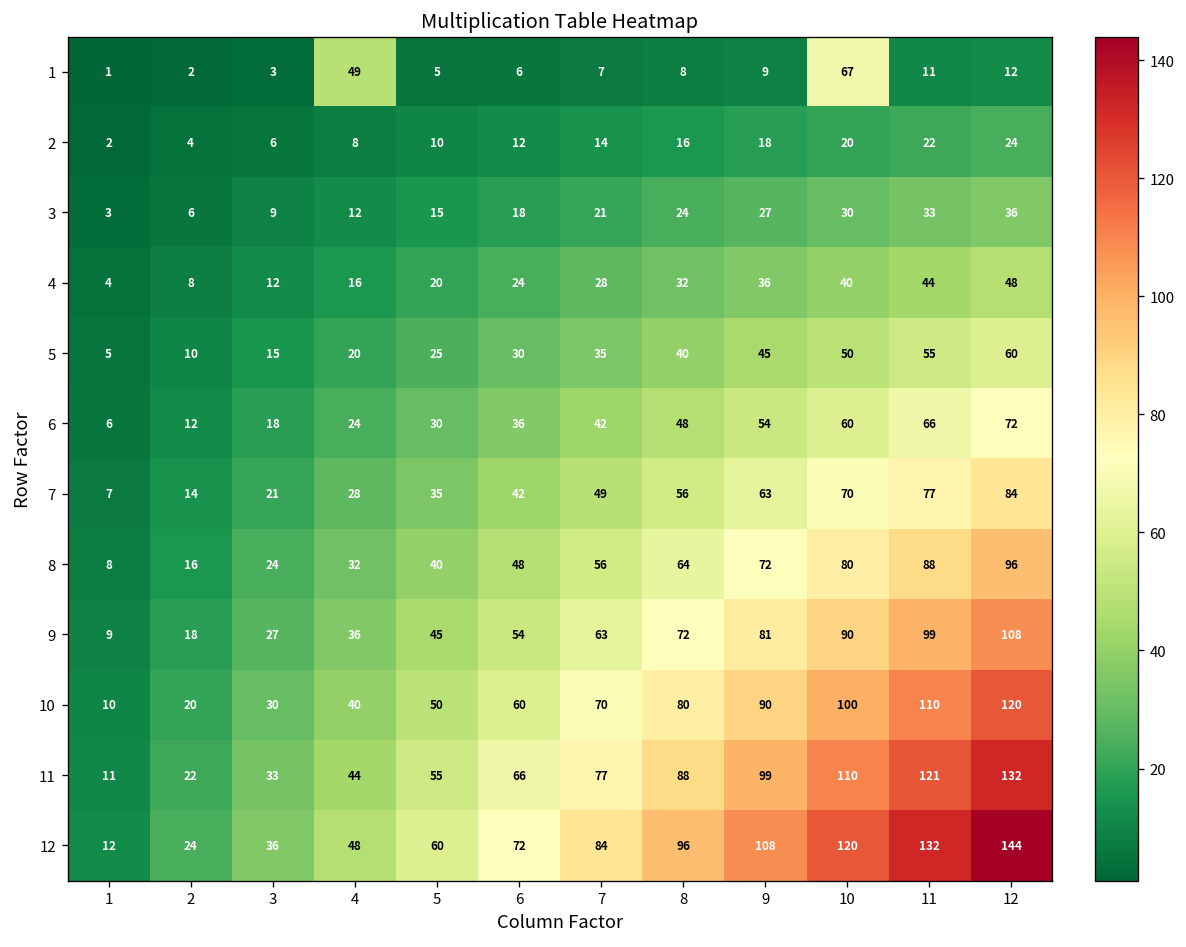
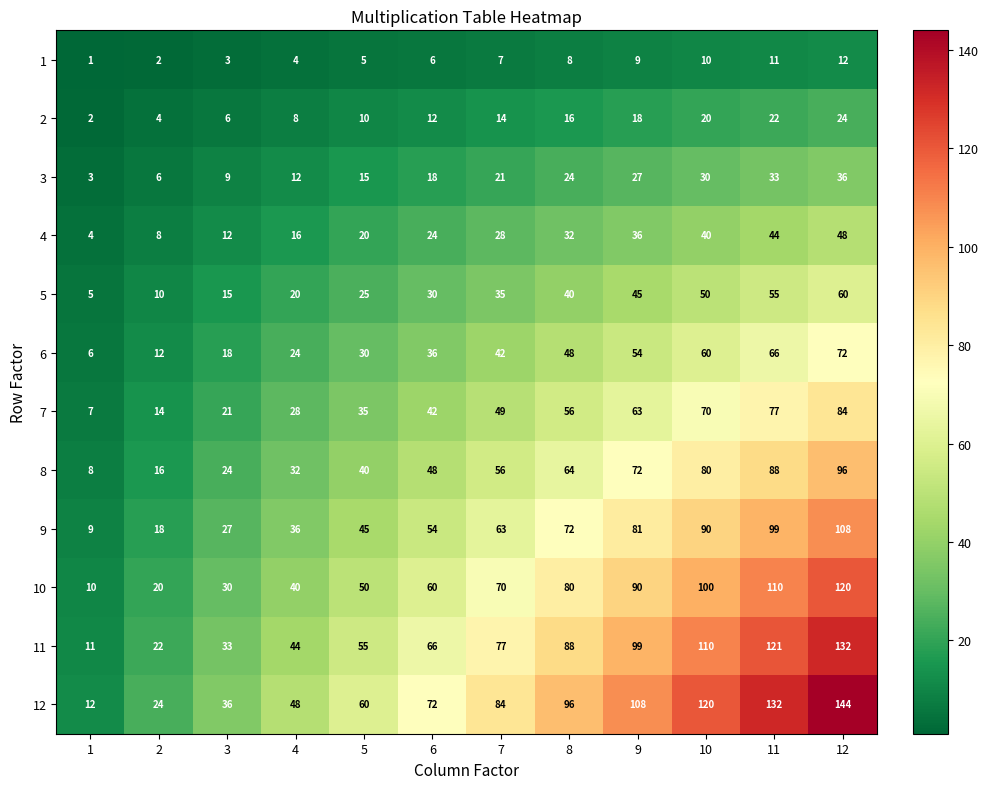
1, 4: 49 -> 4
1, 10: 67 -> 10
